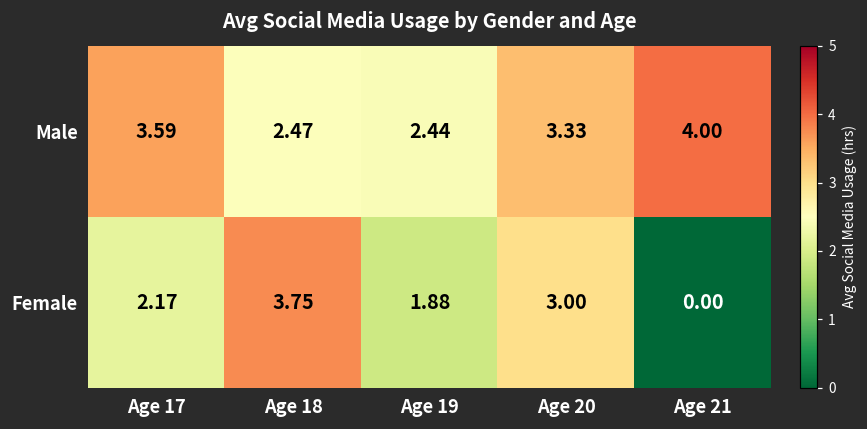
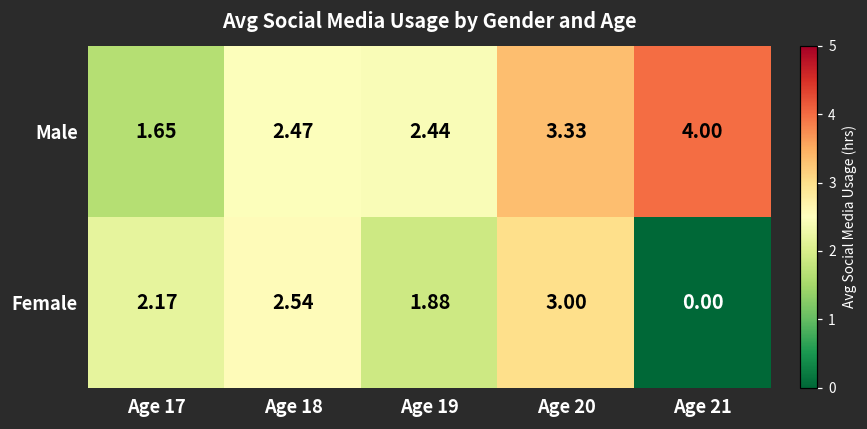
Male, Age 17: 3.59 -> 1.65
Female, Age 18: 3.75 -> 2.54
